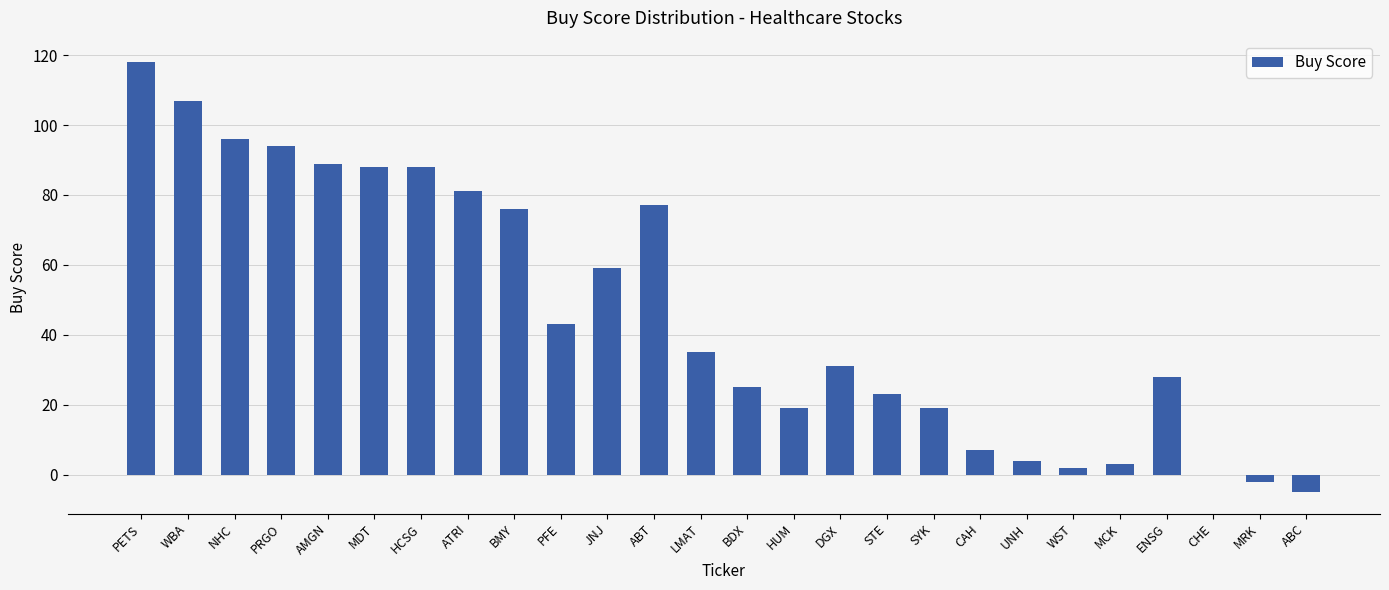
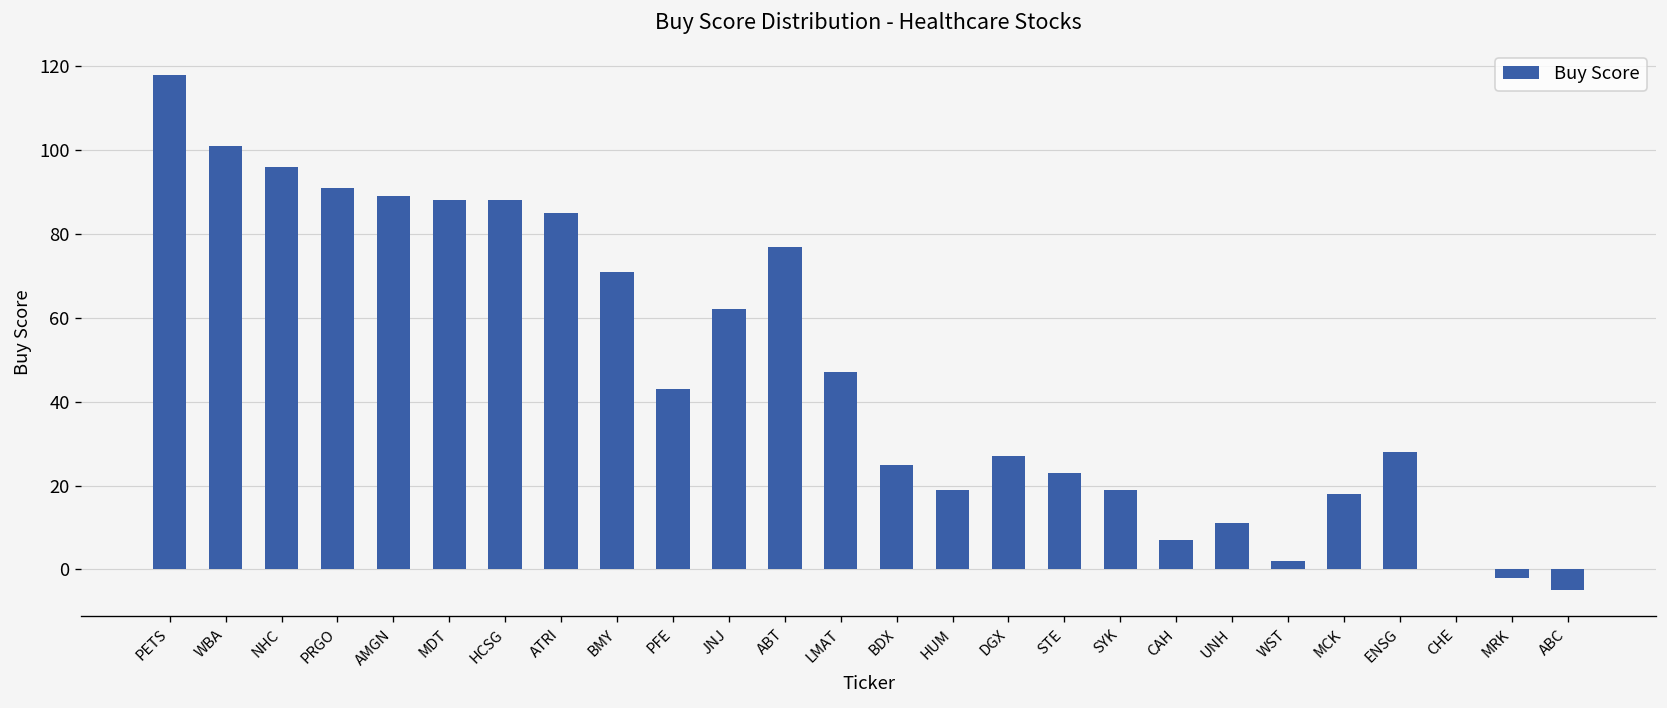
WBA: 107 -> 101
PRGO: 94 -> 91
ATRI: 81 -> 85
BMY: 76 -> 71
JNJ: 59 -> 62
LMAT: 35 -> 47
DGX: 31 -> 27
UNH: 4 -> 11
MCK: 3 -> 18
